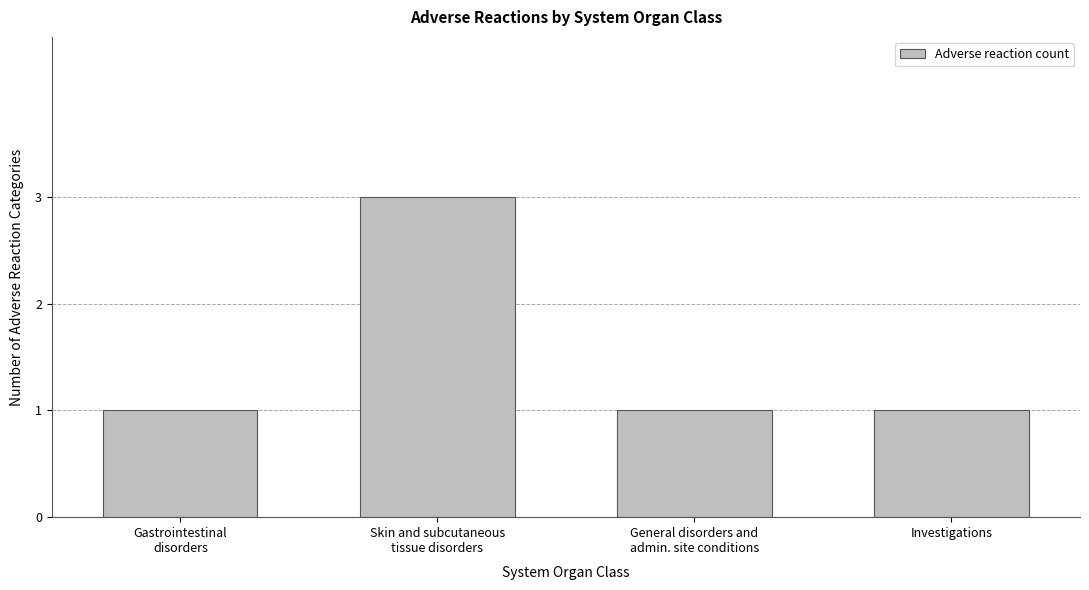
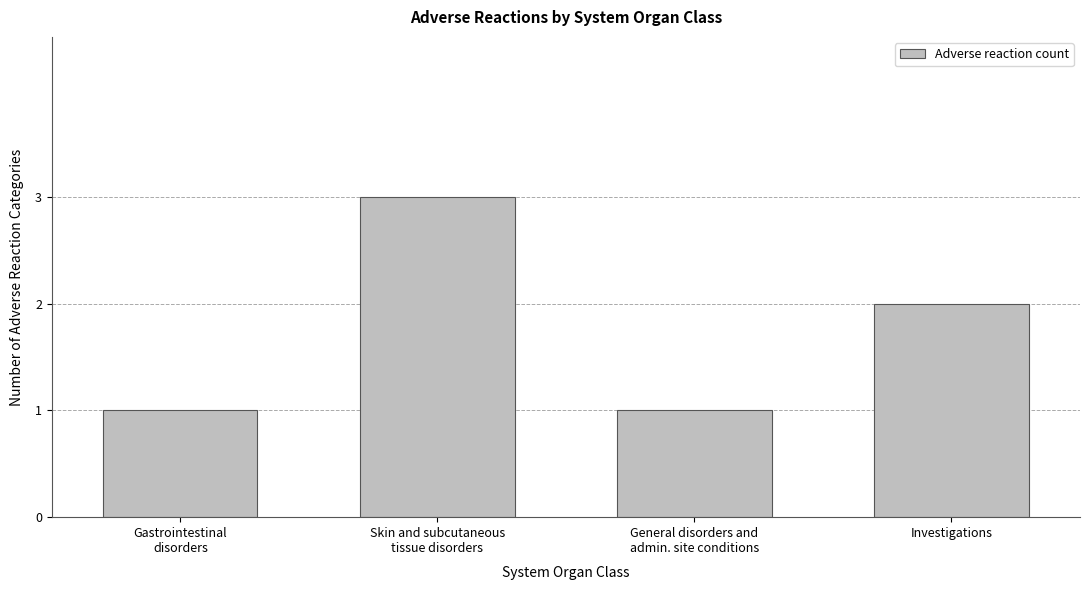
Investigations: 1 -> 2
